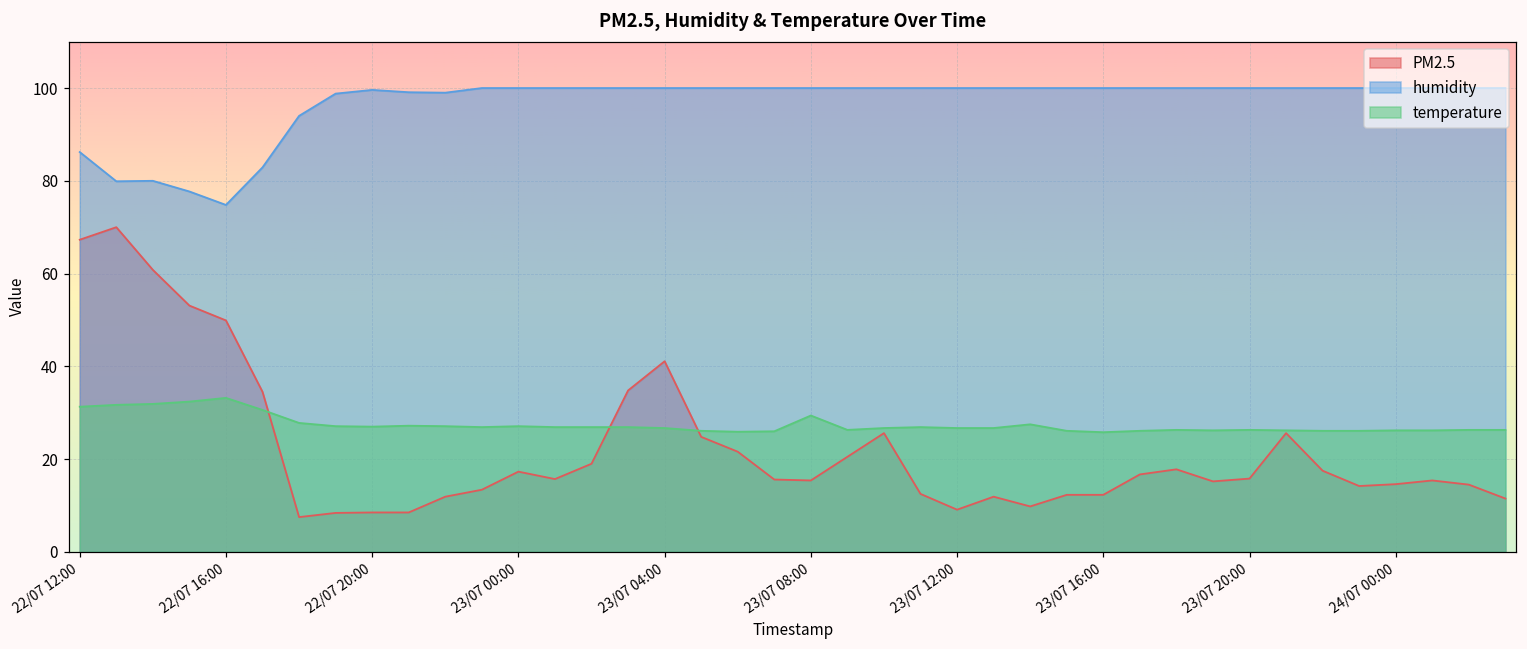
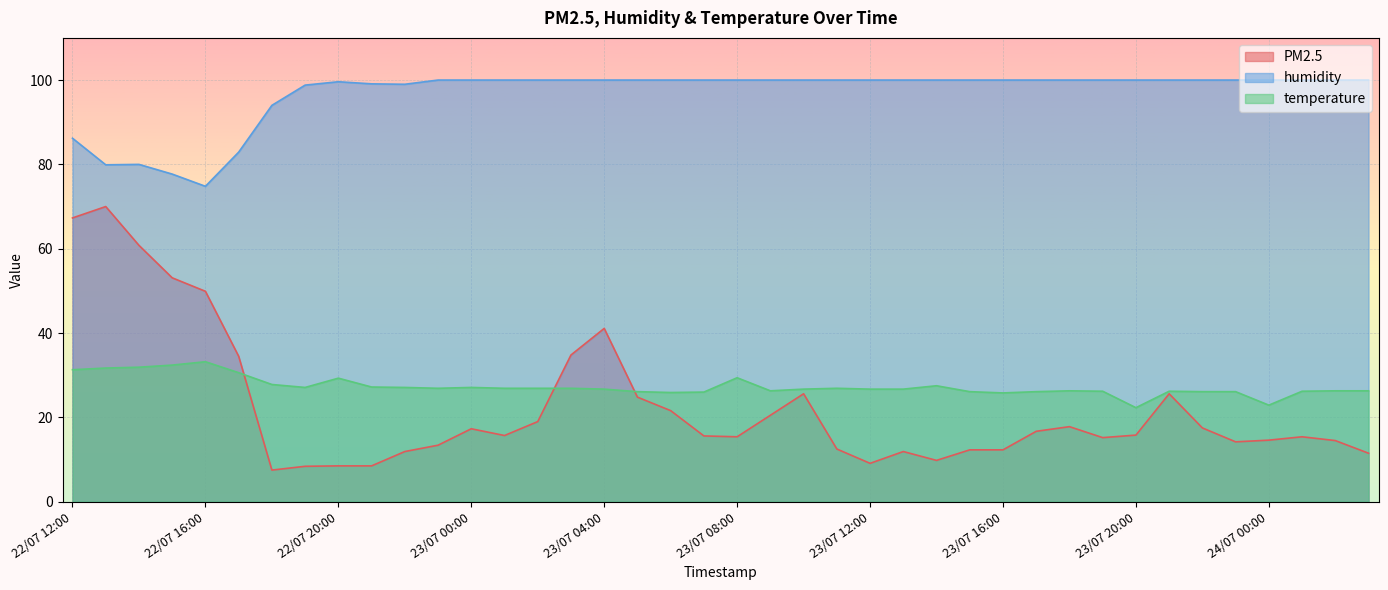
temperature, 22/07 20:00: 27 -> 29
temperature, 23/07 20:00: 26 -> 22
temperature, 24/07 00:00: 26 -> 23
